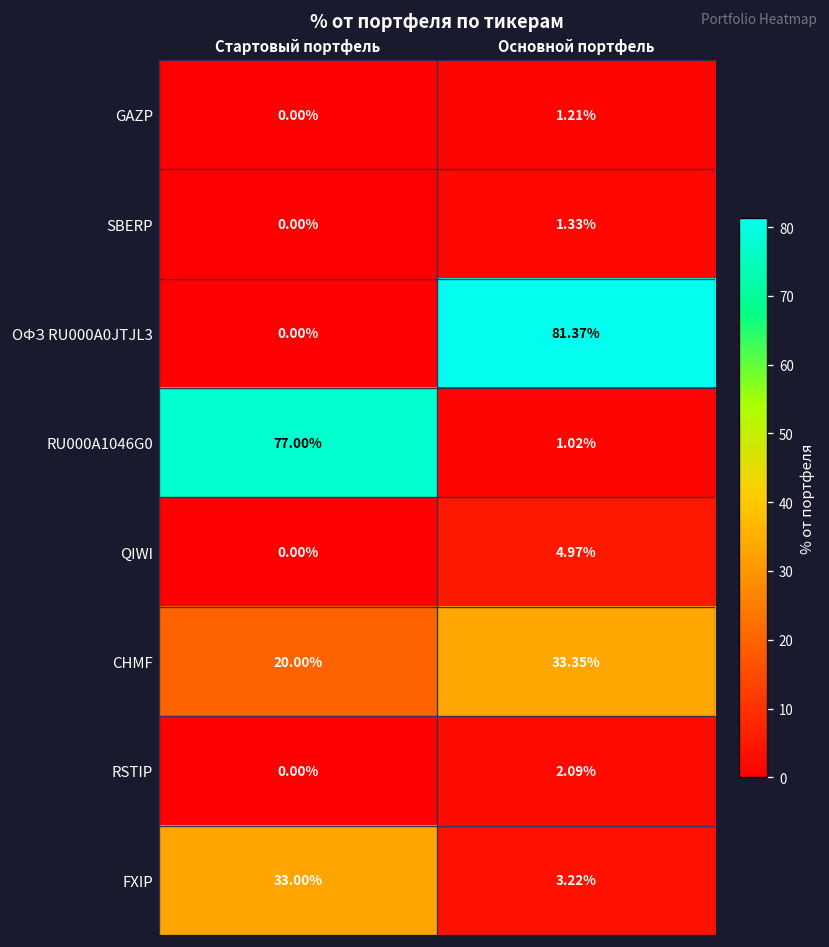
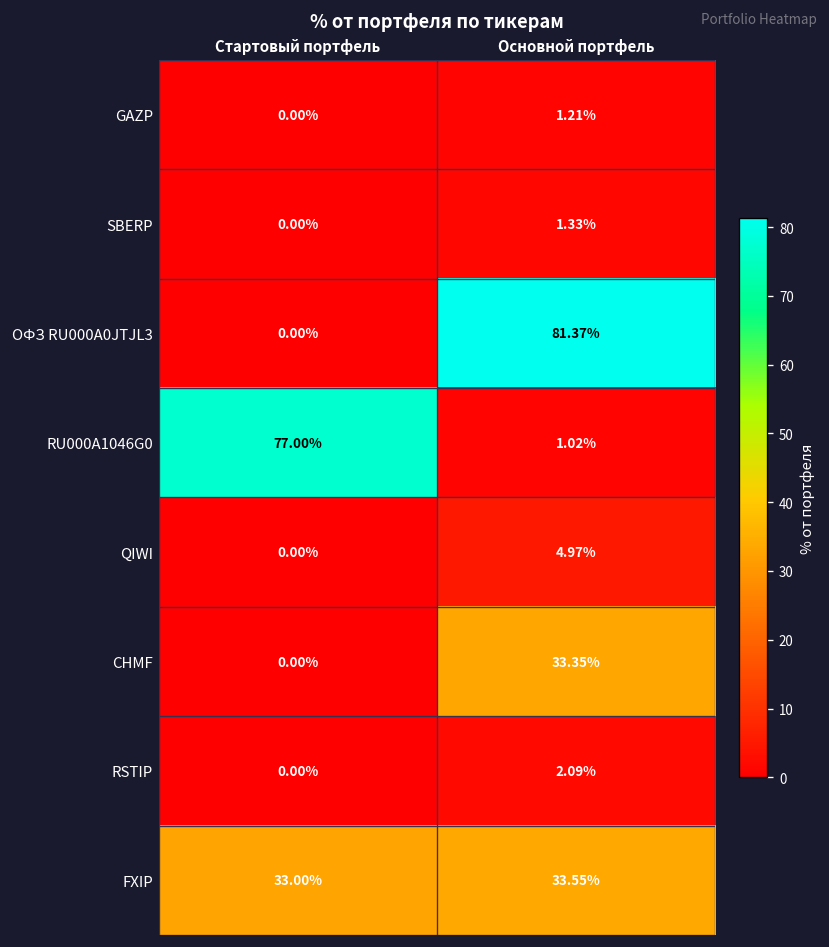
CHMF, Стартовый портфель: 20.00% -> 0.00%
FXIP, Основной портфель: 3.22% -> 33.55%
